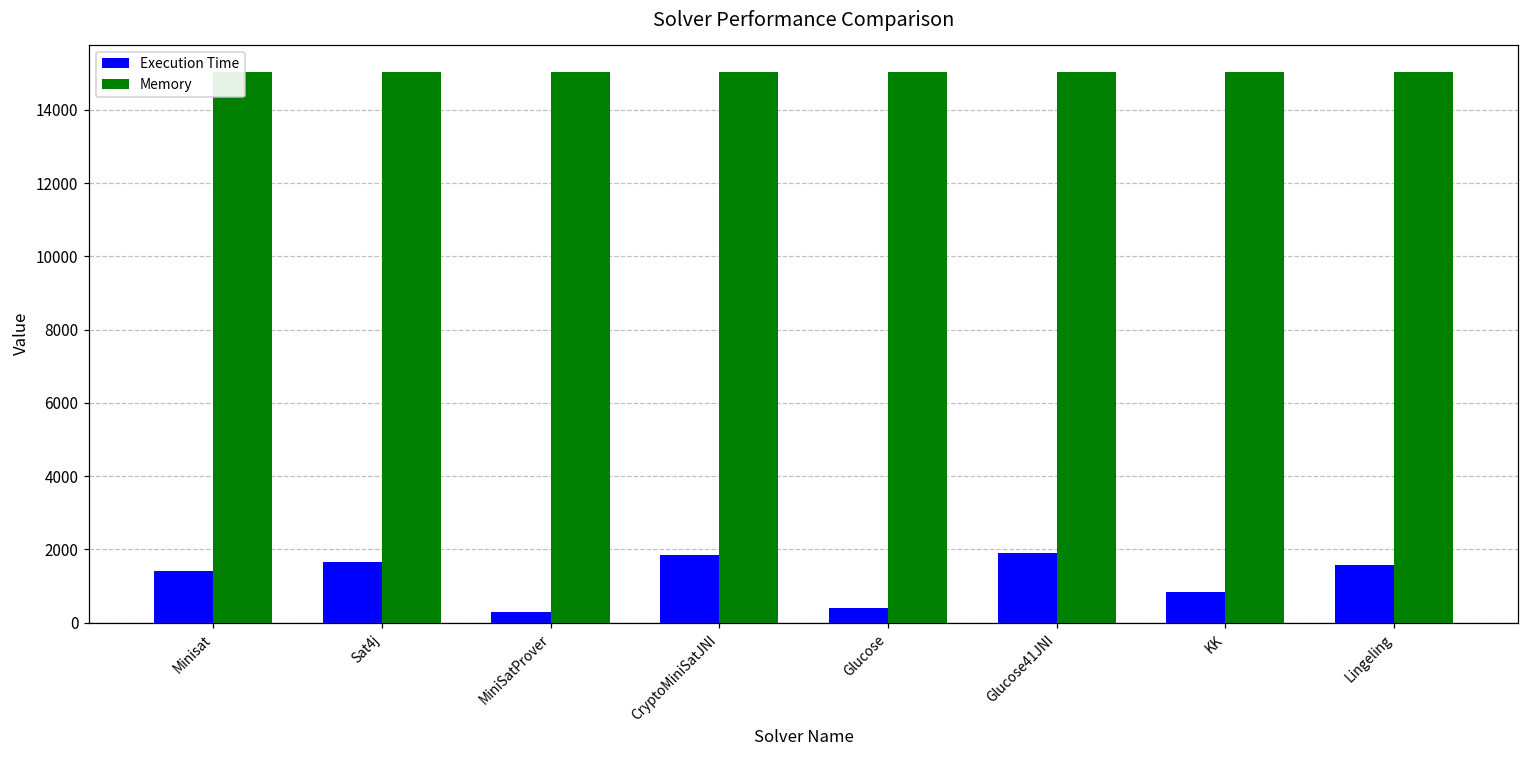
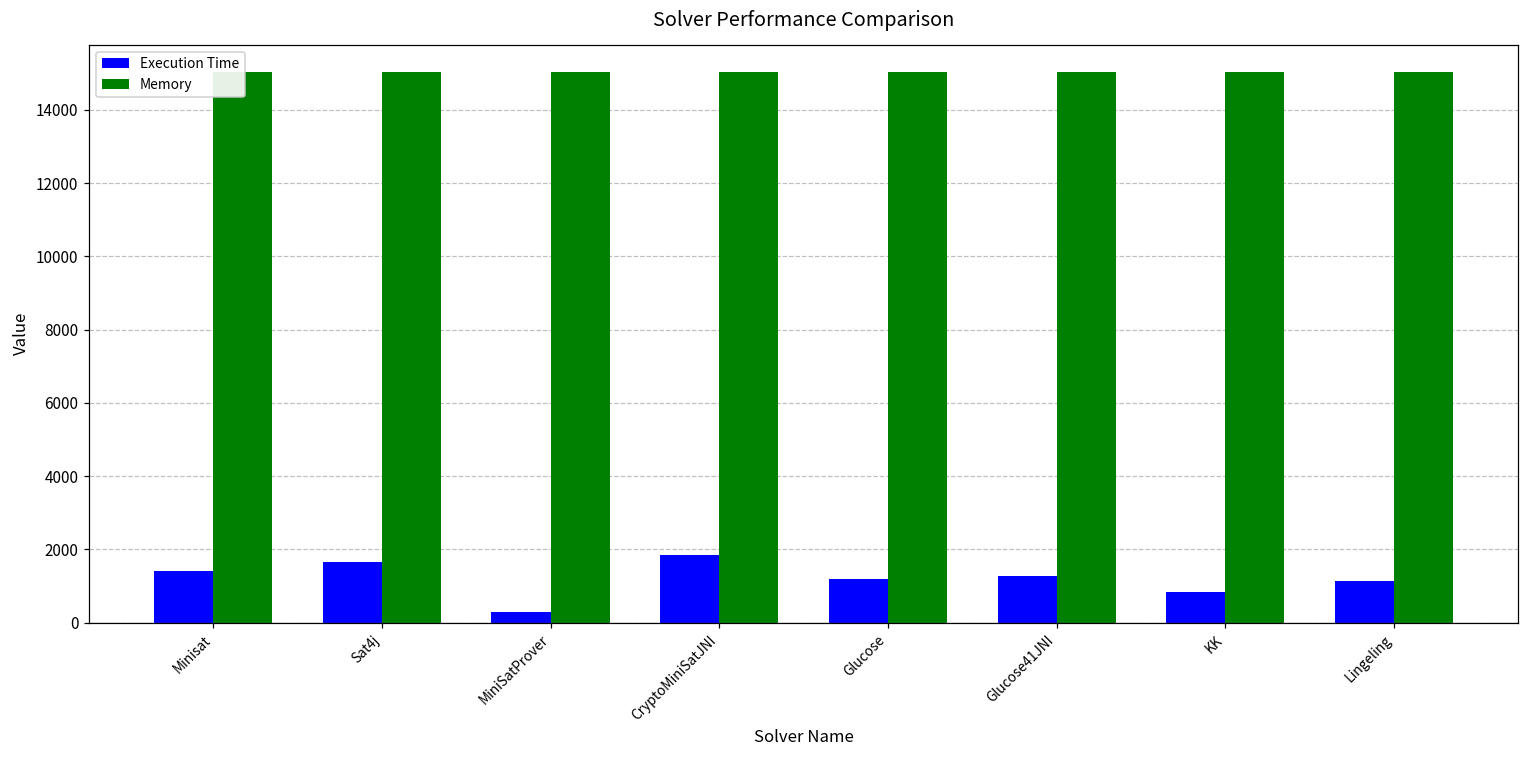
Execution Time, Glucose: 400 -> 1200
Execution Time, Glucose41JNI: 1900 -> 1300
Execution Time, Lingeling: 1600 -> 1100
